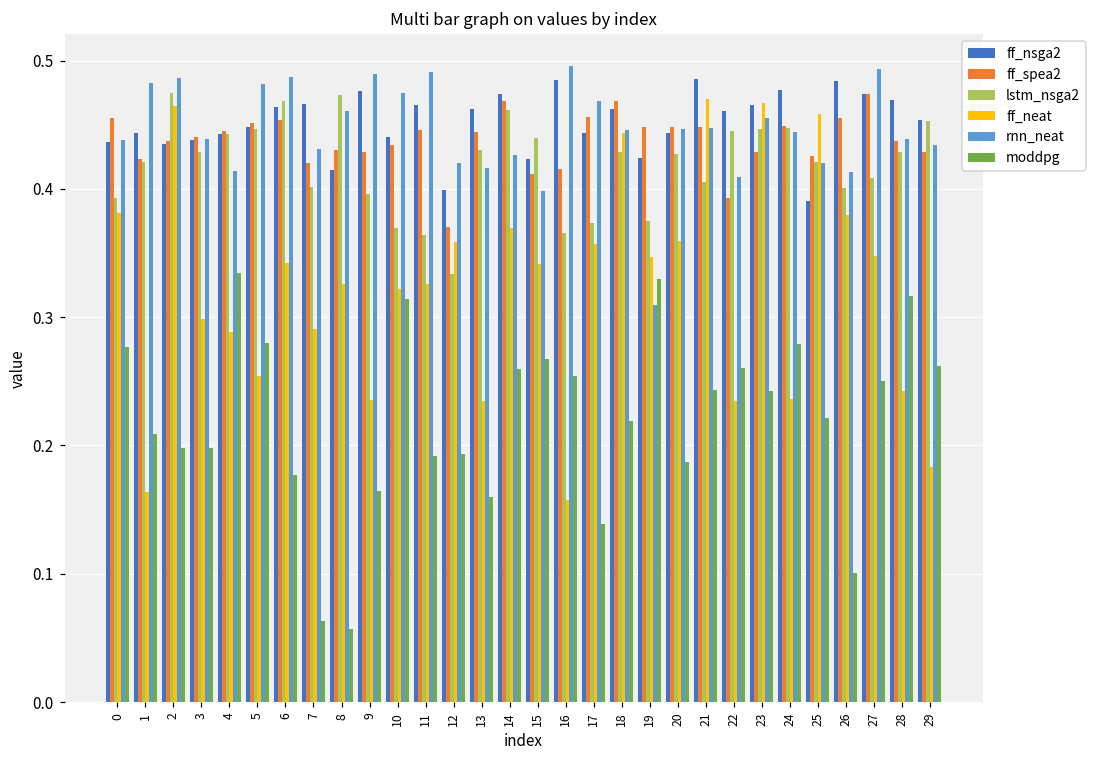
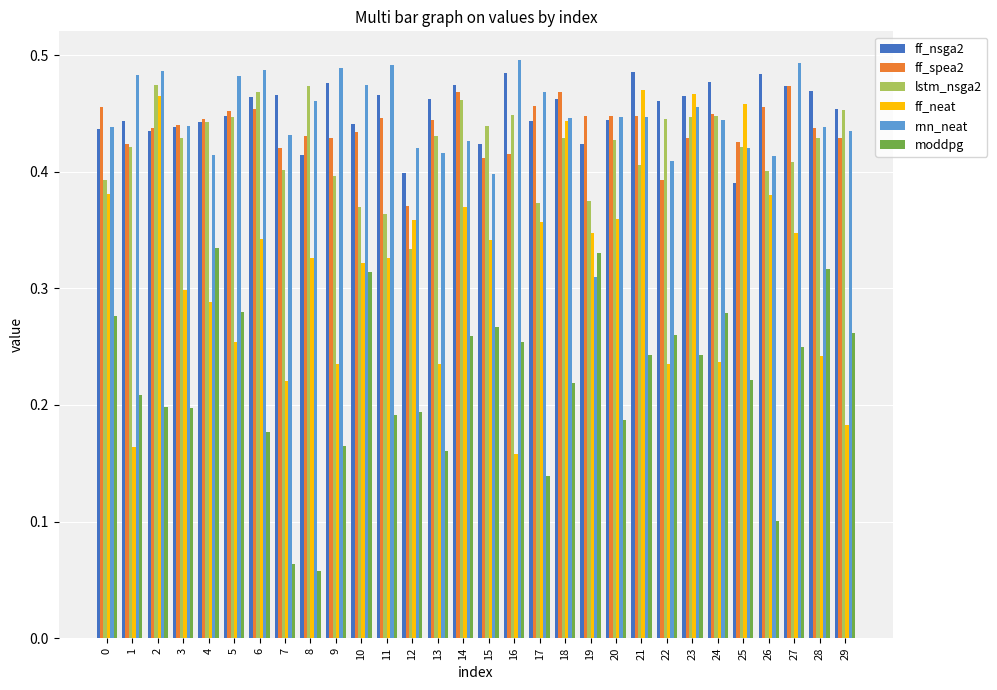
ff_neat, 7: 0.291 -> 0.220
lstm_nsga2, 16: 0.366 -> 0.449
